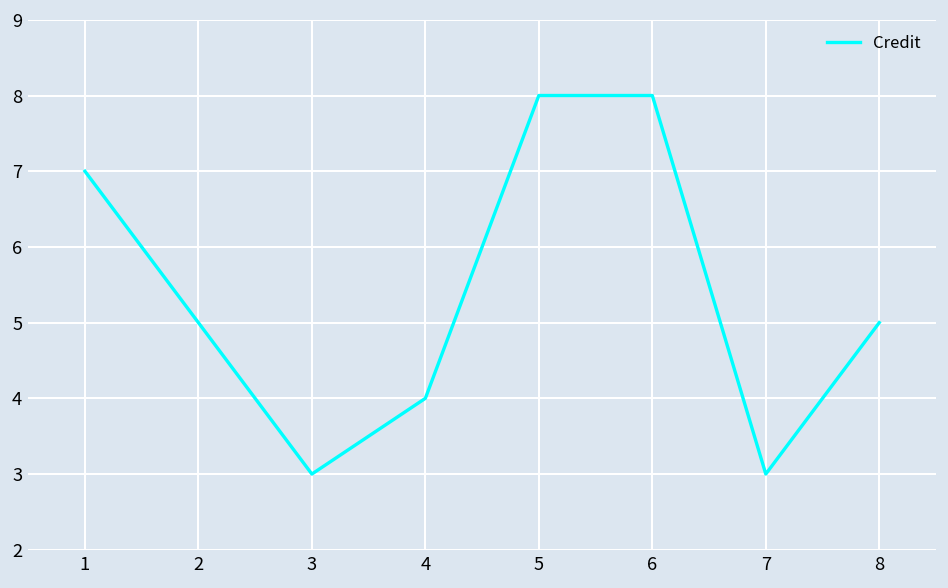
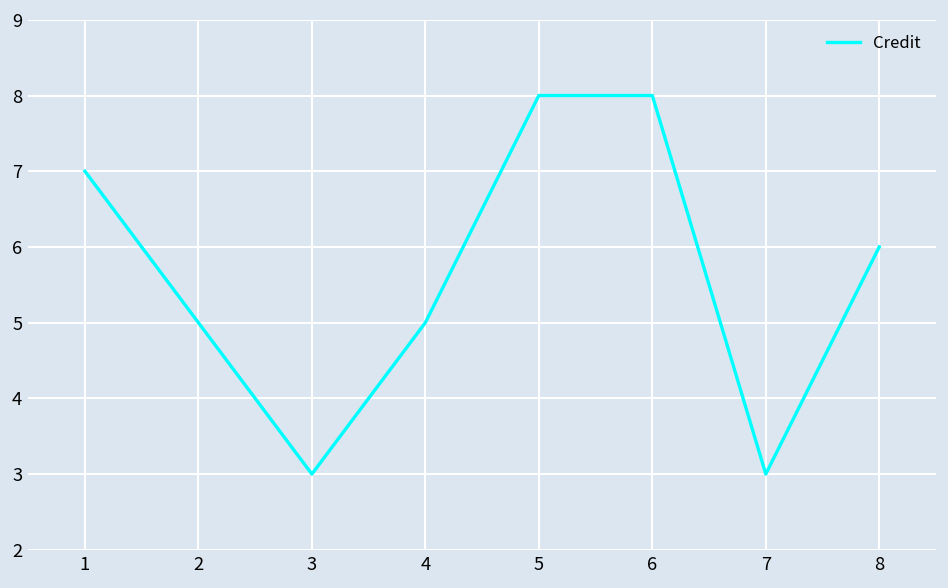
4: 4 -> 5
8: 5 -> 6
